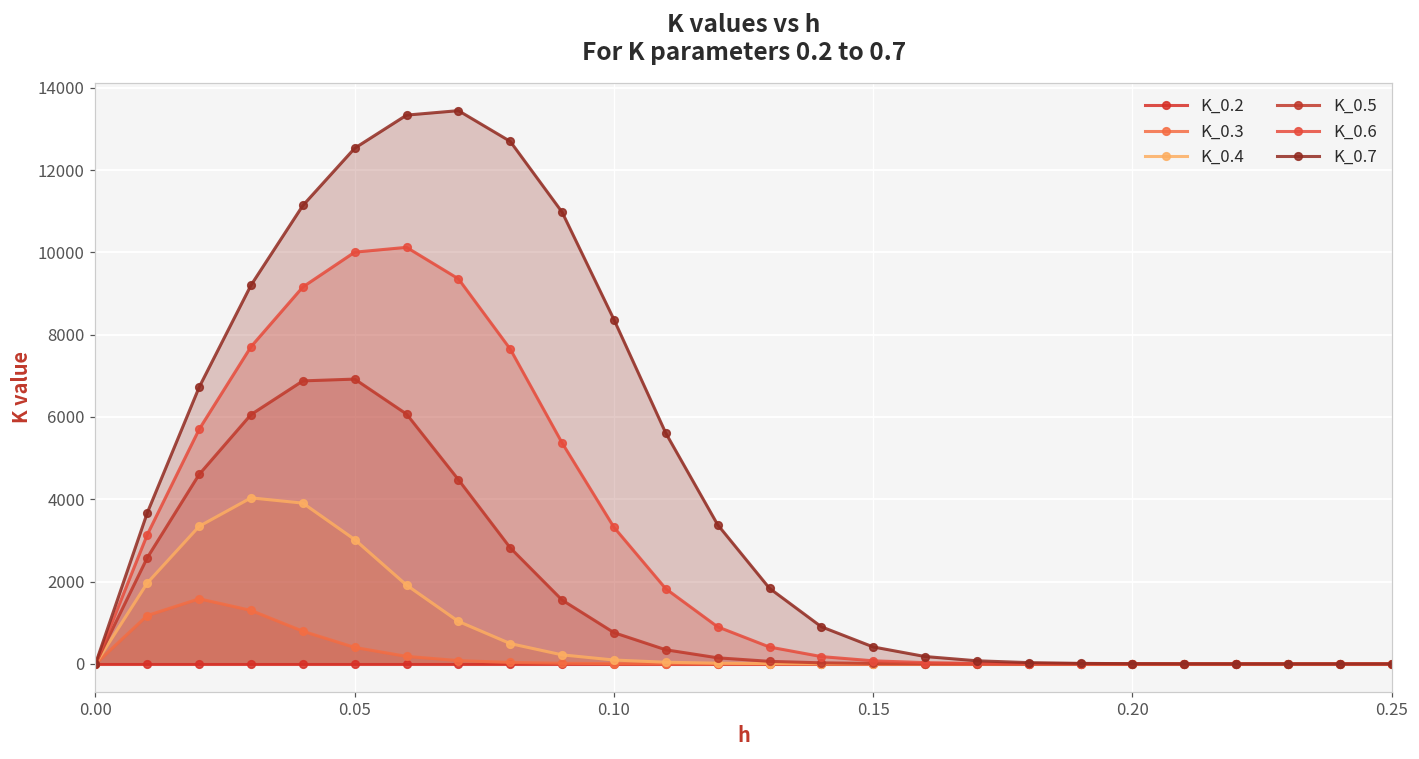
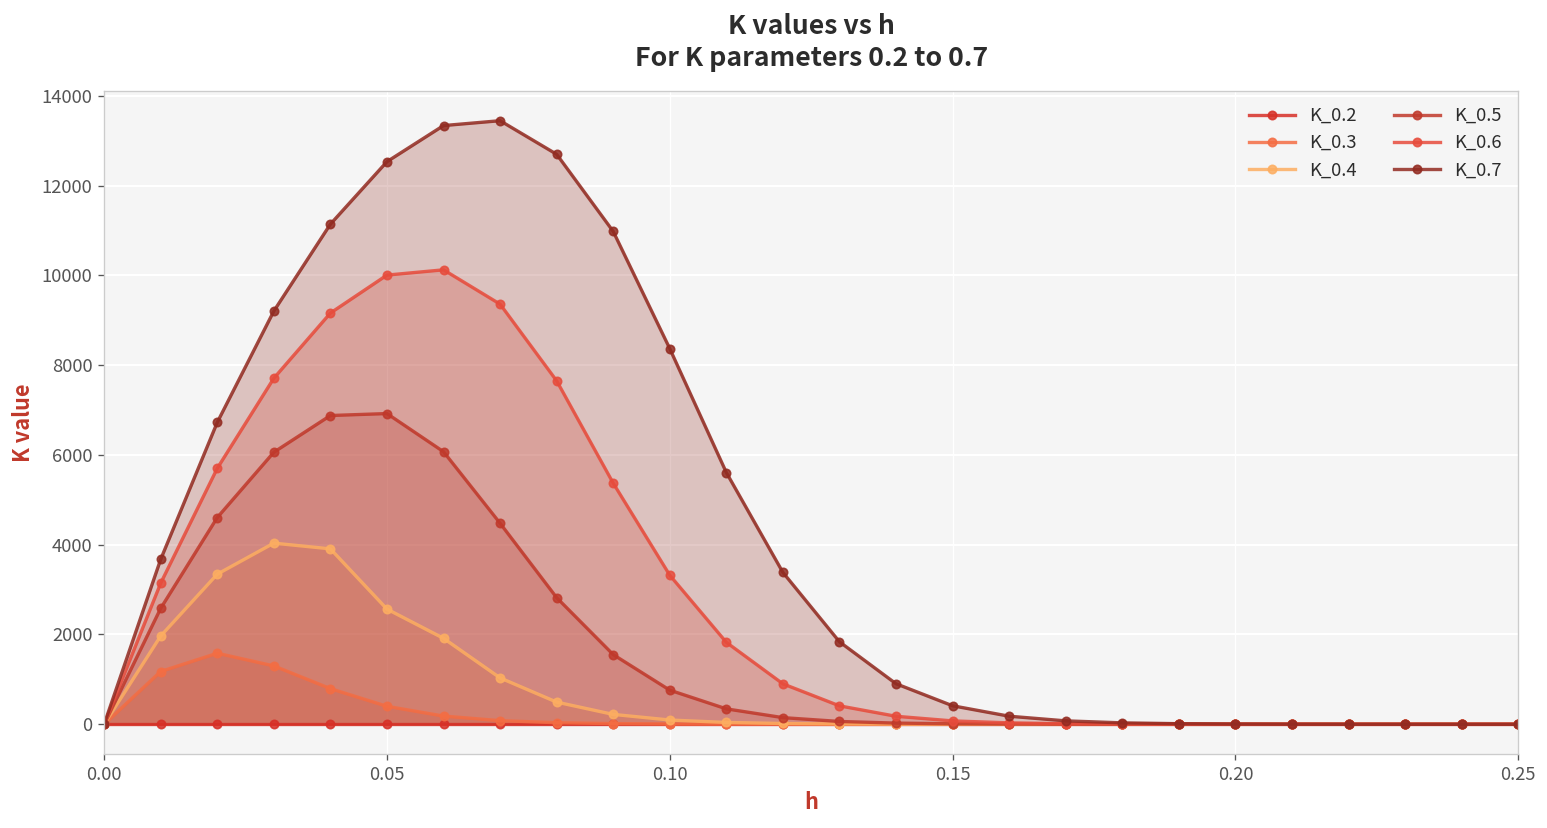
K_0.4, 0.05: 3000 -> 2600
